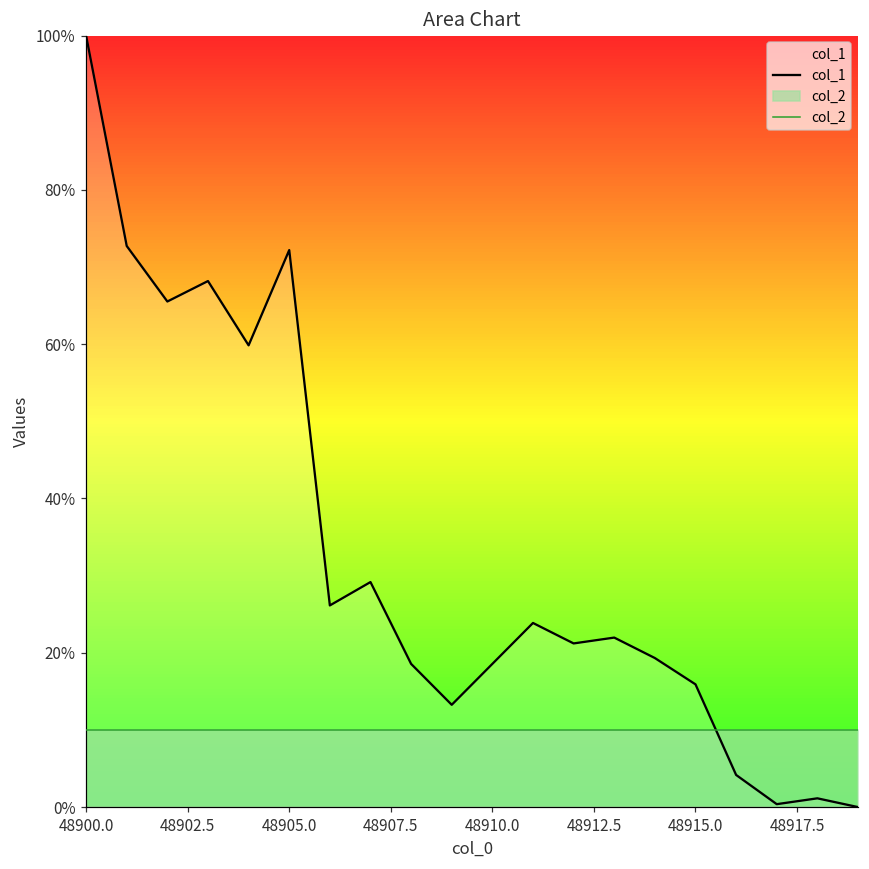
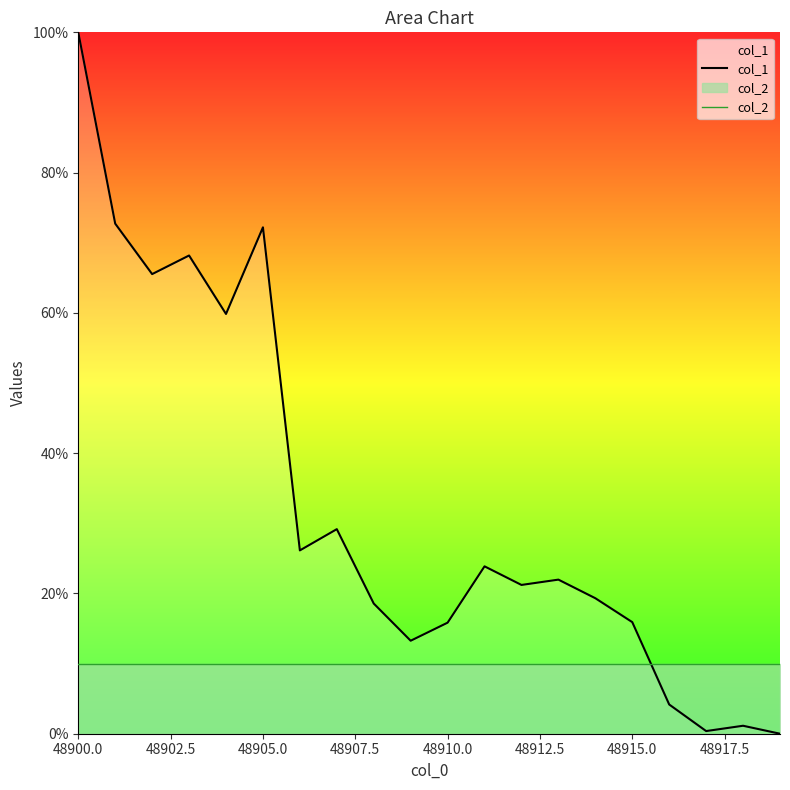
col_1, 48910.0: 19% -> 16%
